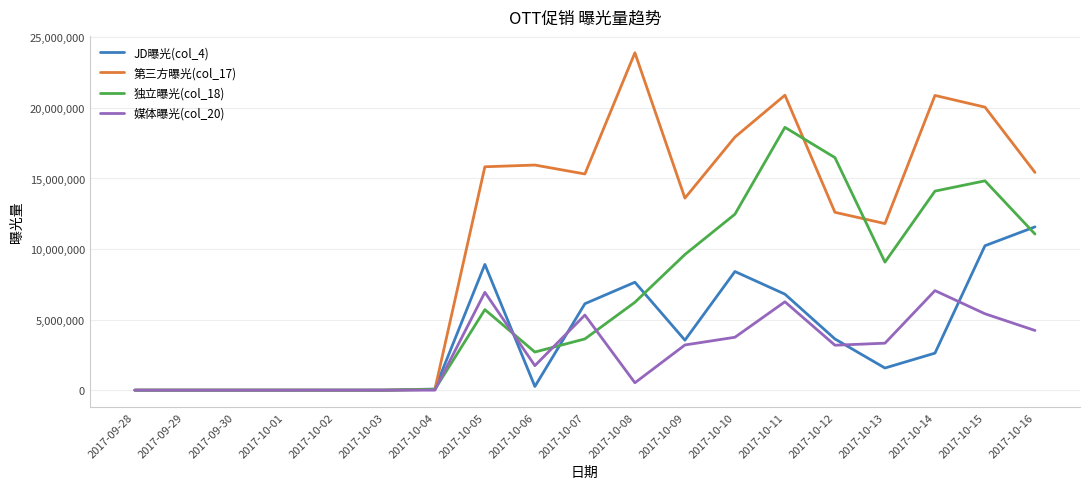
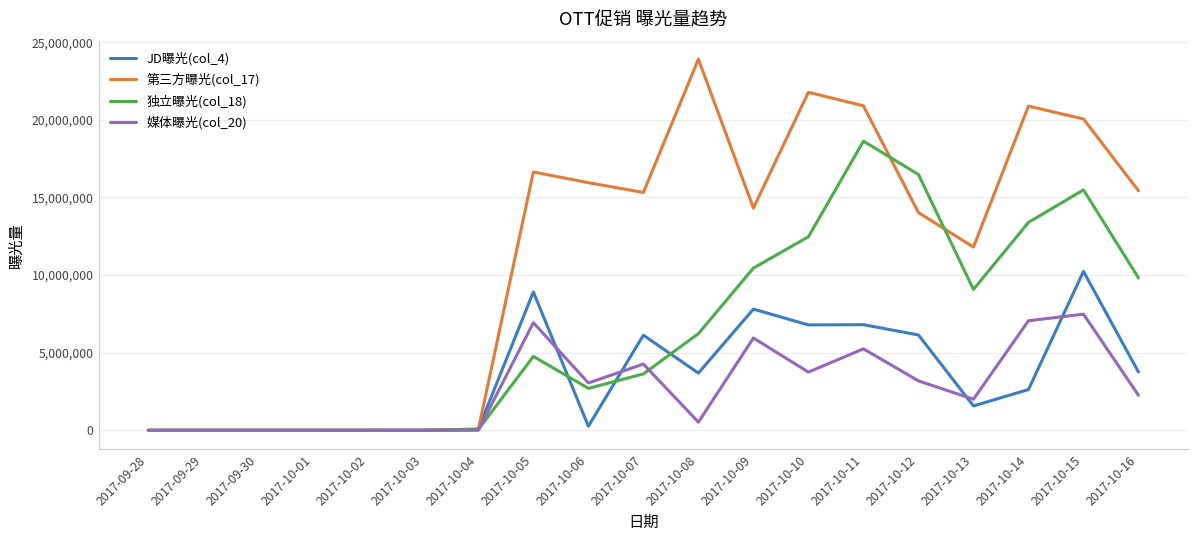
第三方曝光(col_17), 2017-10-05: 15,800,000 -> 16,600,000
独立曝光(col_18), 2017-10-05: 5,700,000 -> 4,800,000
媒体曝光(col_20), 2017-10-06: 1,700,000 -> 3,000,000
媒体曝光(col_20), 2017-10-07: 5,300,000 -> 4,300,000
JD曝光(col_4), 2017-10-08: 7,600,000 -> 3,700,000
JD曝光(col_4), 2017-10-09: 3,500,000 -> 7,800,000
第三方曝光(col_17), 2017-10-09: 13,600,000 -> 14,300,000
独立曝光(col_18), 2017-10-09: 9,600,000 -> 10,400,000
媒体曝光(col_20), 2017-10-09: 3,200,000 -> 5,900,000
JD曝光(col_4), 2017-10-10: 8,400,000 -> 6,800,000
第三方曝光(col_17), 2017-10-10: 17,900,000 -> 21,800,000
媒体曝光(col_20), 2017-10-11: 6,300,000 -> 5,200,000
JD曝光(col_4), 2017-10-12: 3,600,000 -> 6,100,000
第三方曝光(col_17), 2017-10-12: 12,600,000 -> 14,000,000
媒体曝光(col_20), 2017-10-13: 3,300,000 -> 2,000,000
独立曝光(col_18), 2017-10-14: 14,100,000 -> 13,400,000
独立曝光(col_18), 2017-10-15: 14,800,000 -> 15,500,000
媒体曝光(col_20), 2017-10-15: 5,400,000 -> 7,500,000
JD曝光(col_4), 2017-10-16: 11,600,000 -> 3,800,000
独立曝光(col_18), 2017-10-16: 11,100,000 -> 9,800,000
媒体曝光(col_20), 2017-10-16: 4,200,000 -> 2,300,000
